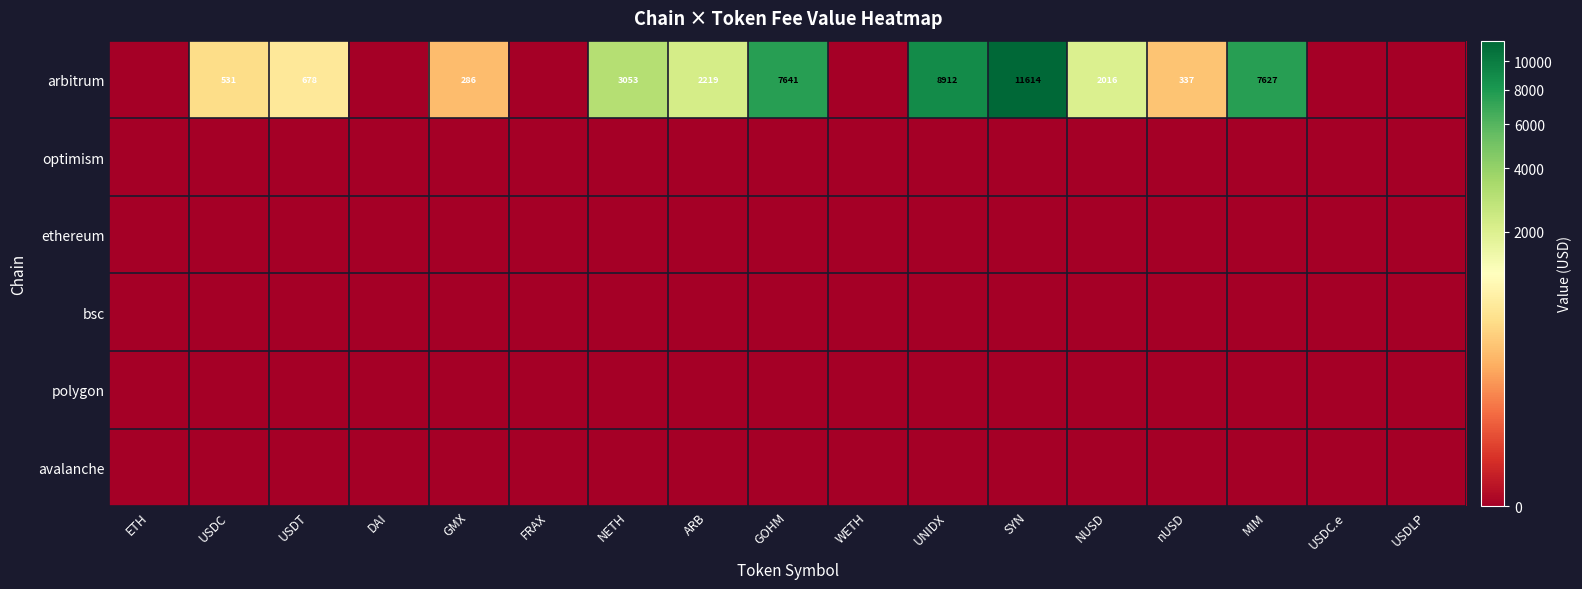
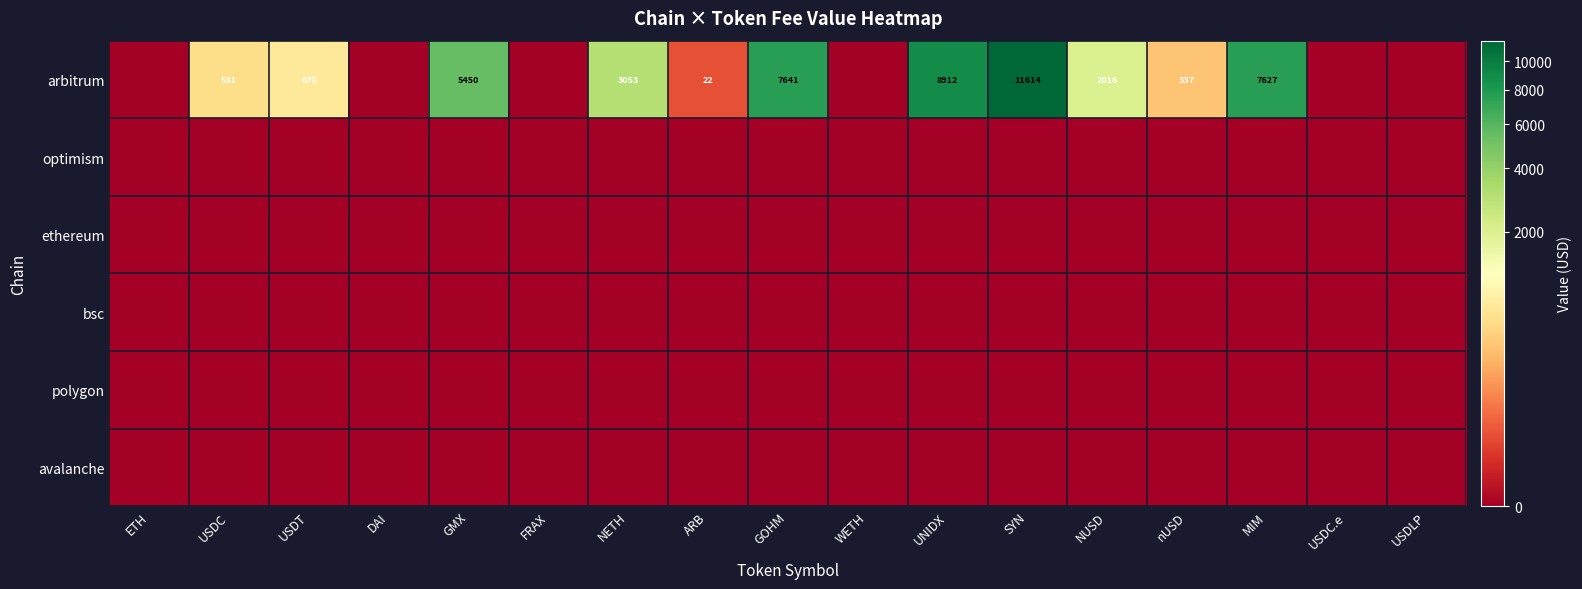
arbitrum, GMX: 286 -> 5450
arbitrum, ARB: 2219 -> 22
